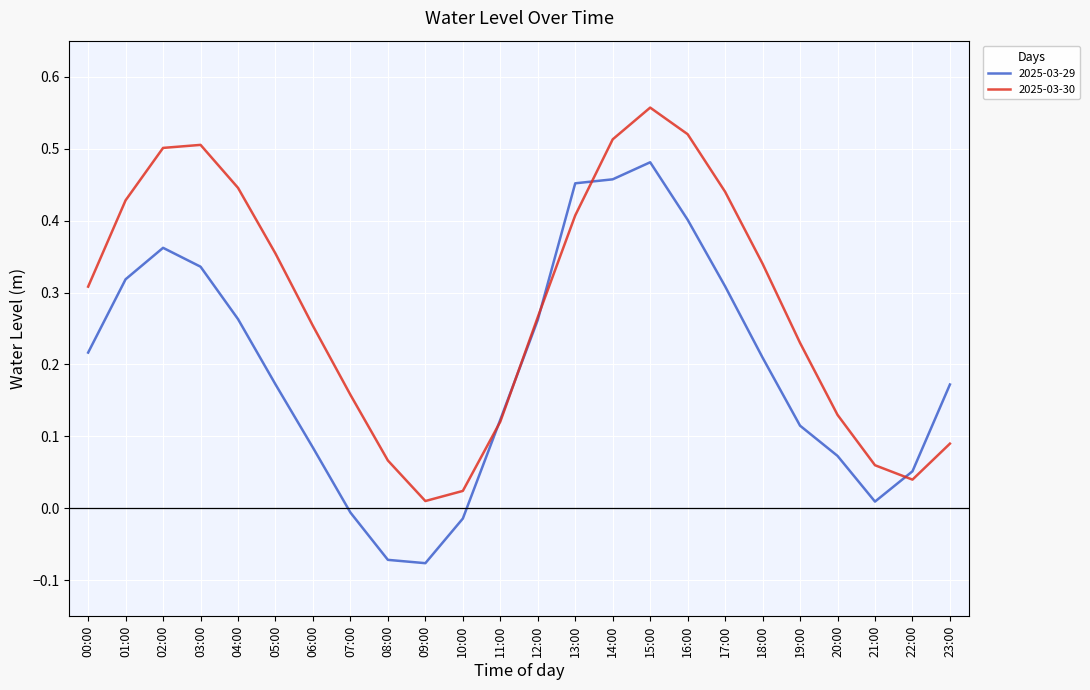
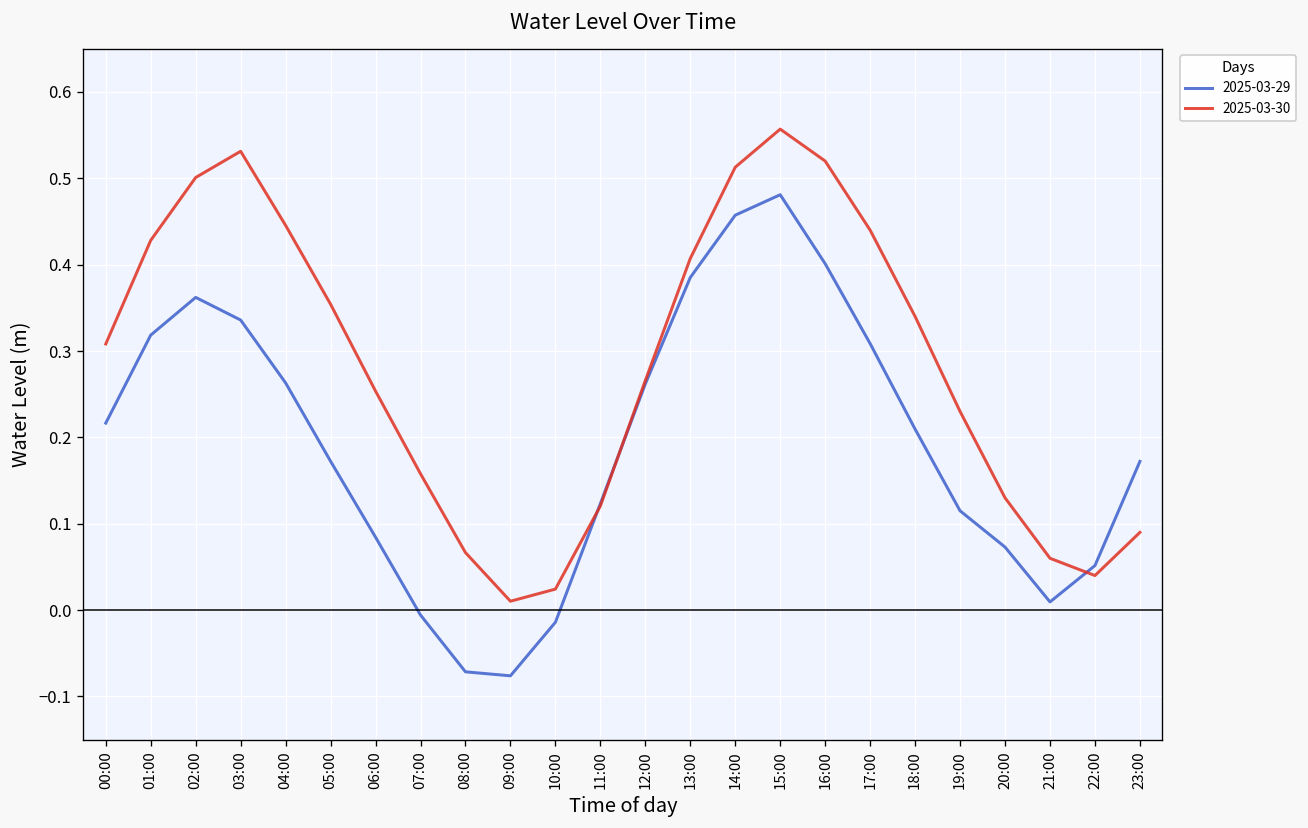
2025-03-30, 03:00: 0.51 -> 0.53
2025-03-29, 13:00: 0.45 -> 0.39
